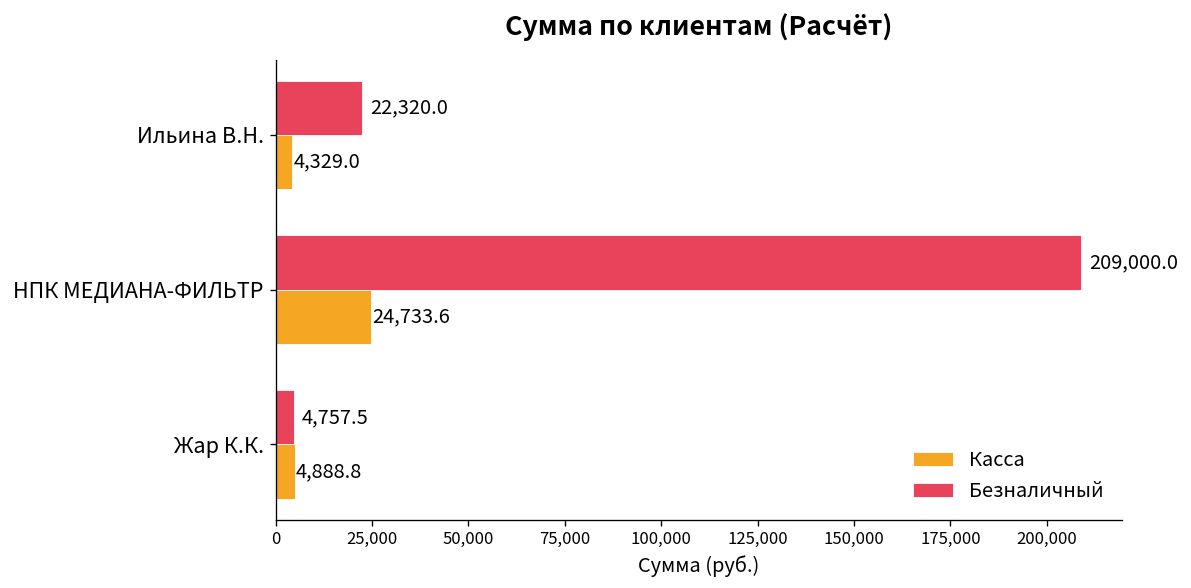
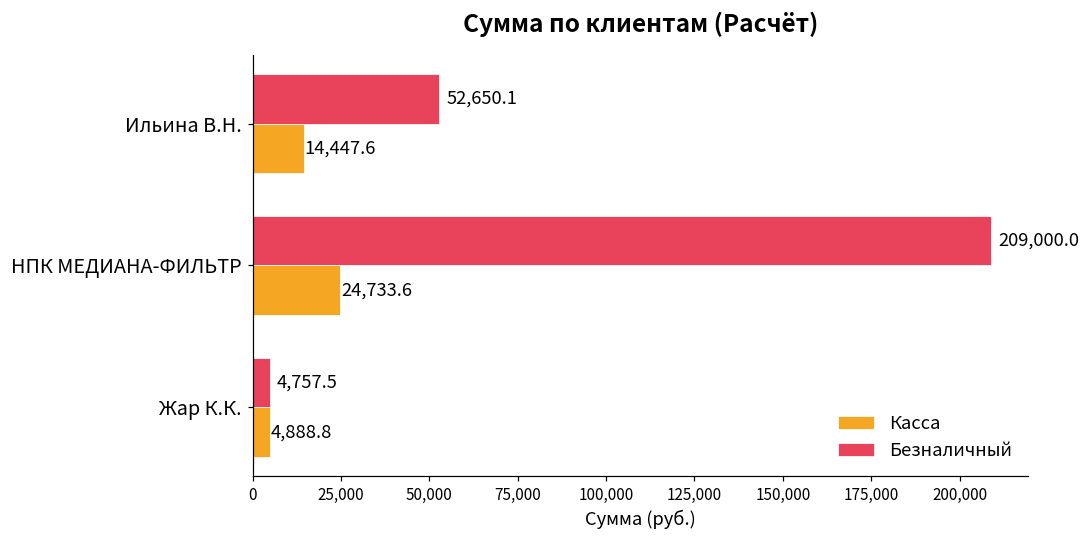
Безналичный, Ильина В.Н.: 22,320.0 -> 52,650.1
Касса, Ильина В.Н.: 4,329.0 -> 14,447.6
